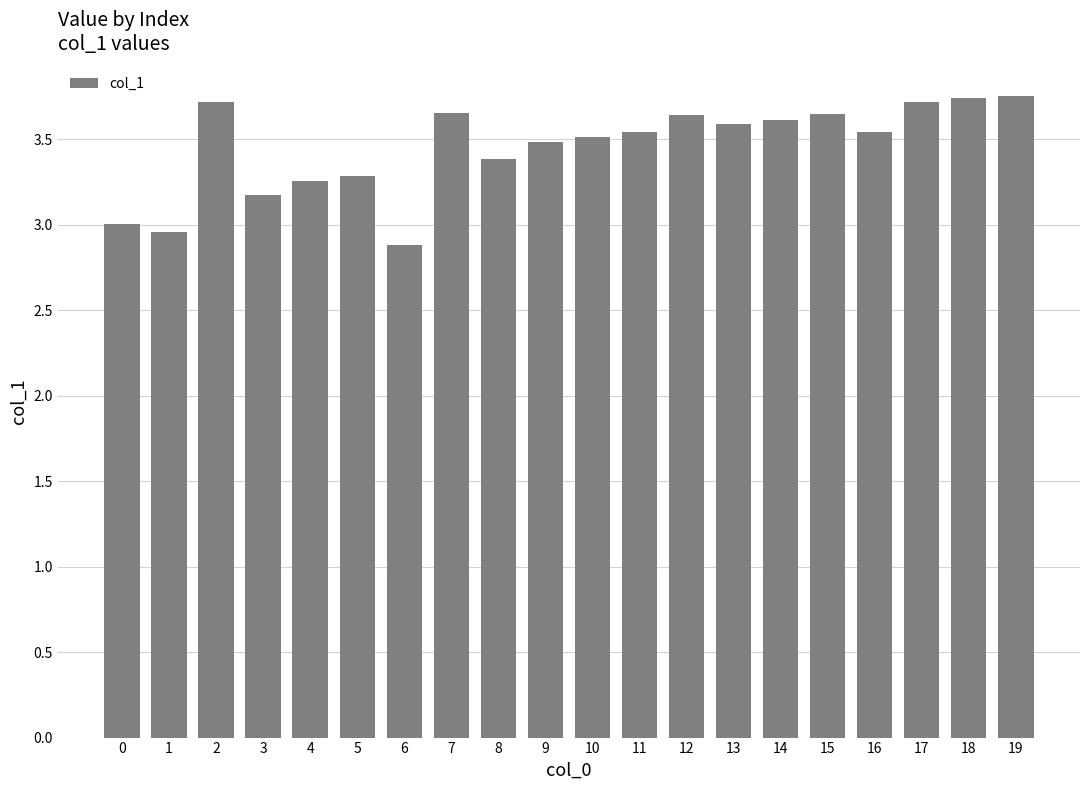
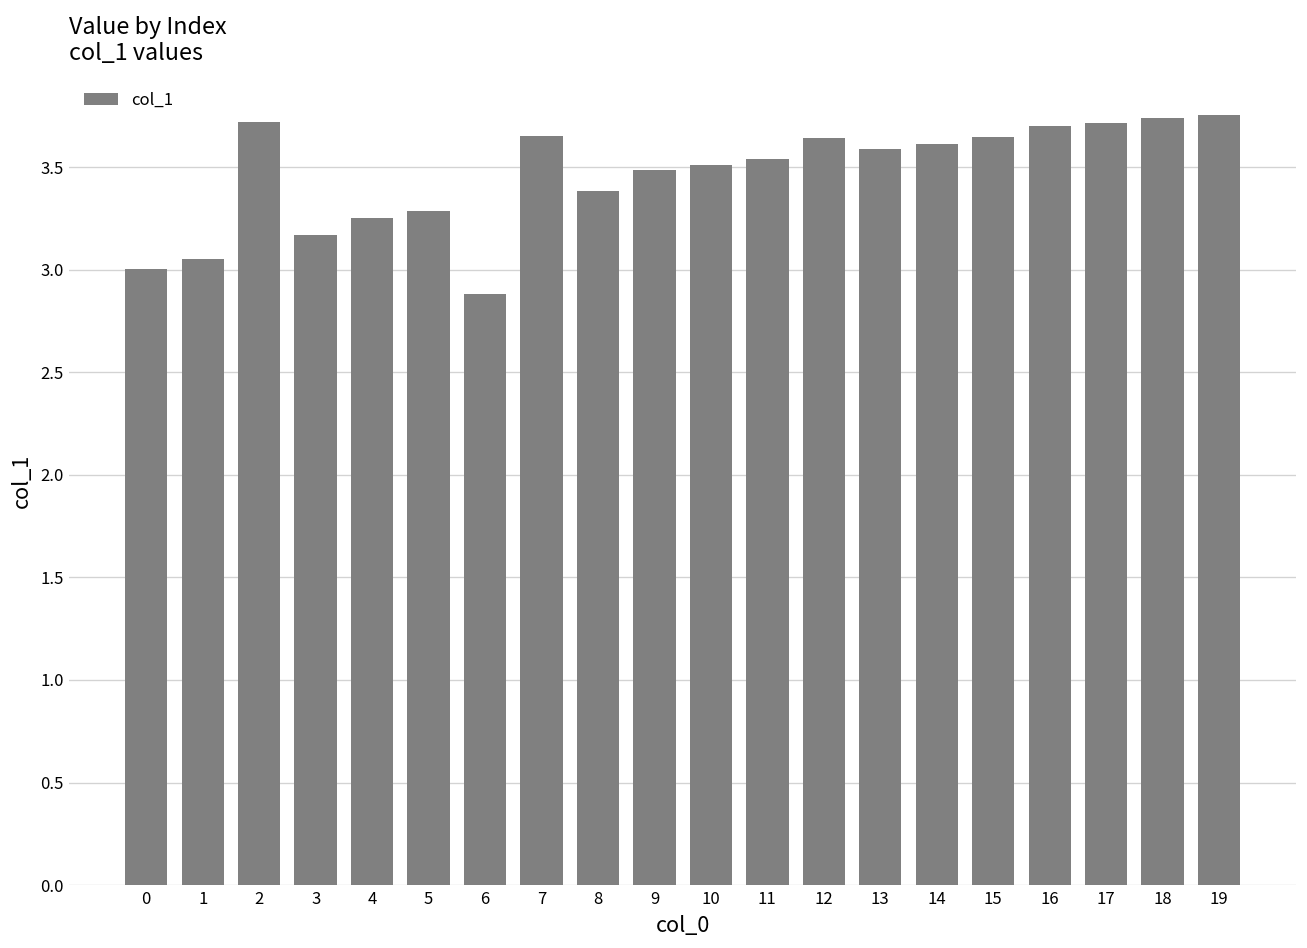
1: 2.96 -> 3.05
16: 3.54 -> 3.70
